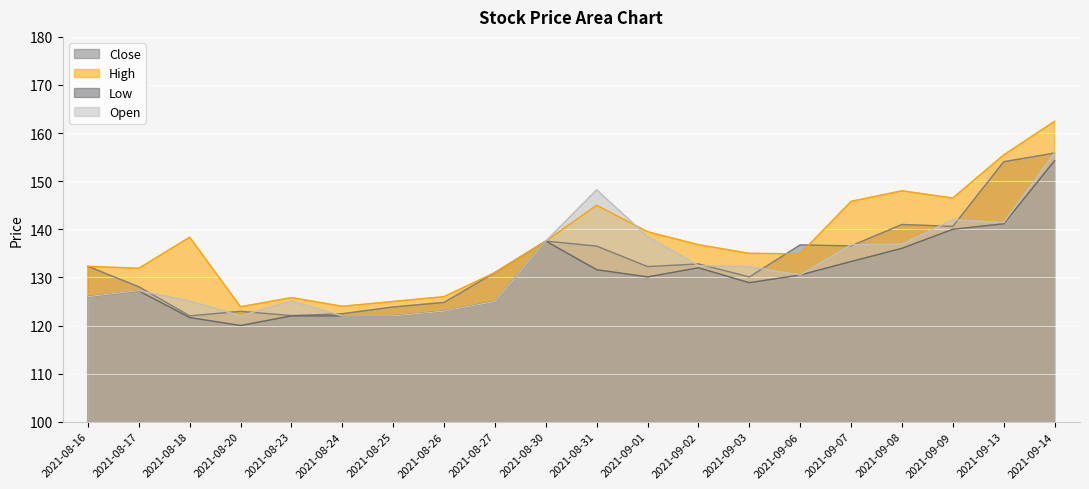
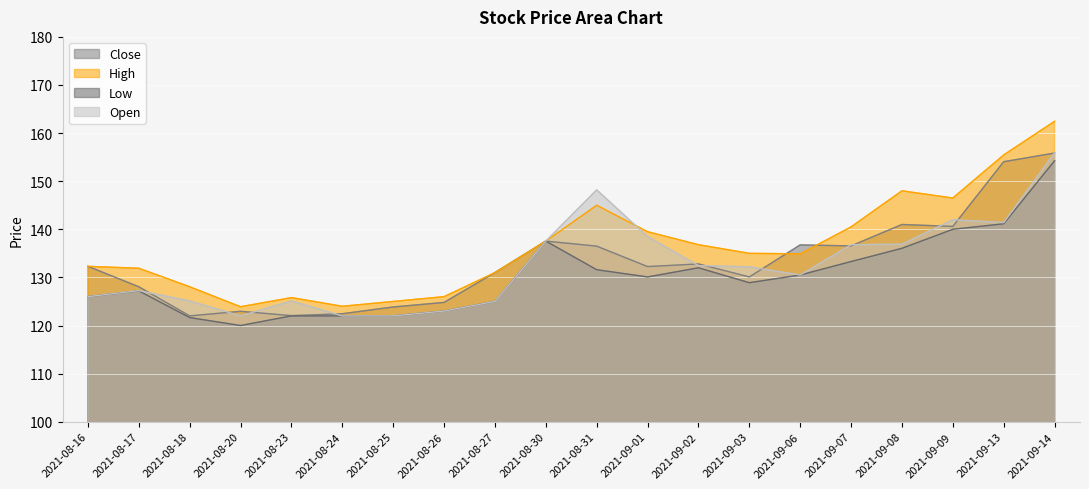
High, 2021-08-18: 138 -> 128
High, 2021-09-07: 146 -> 141
